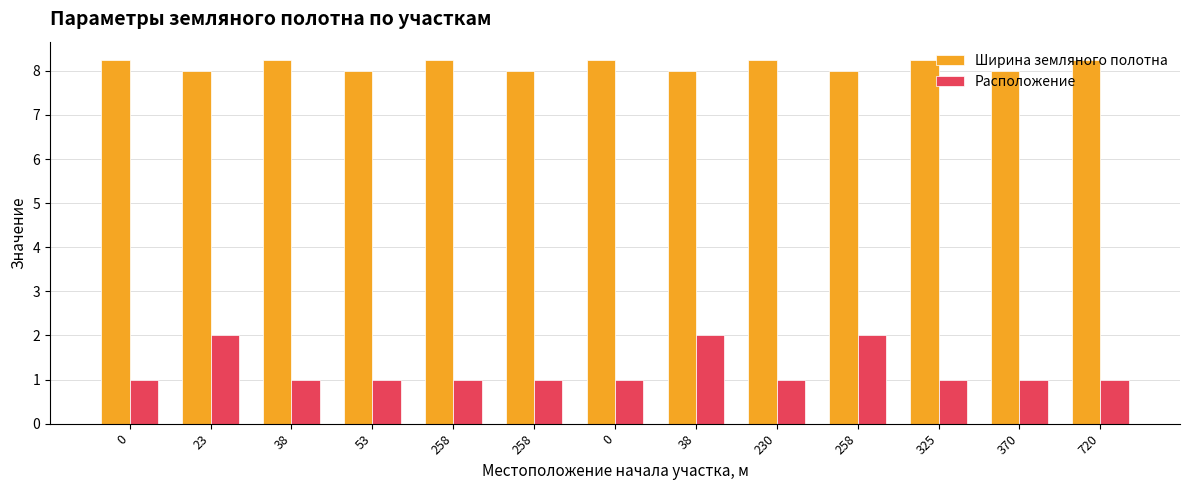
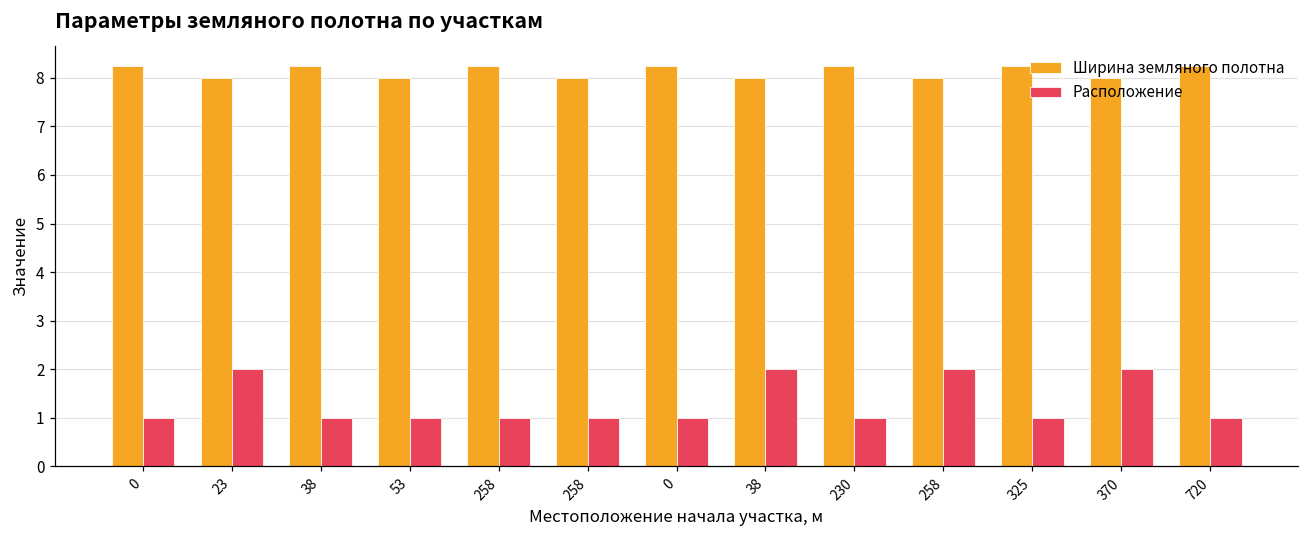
Расположение, 370: 1 -> 2
